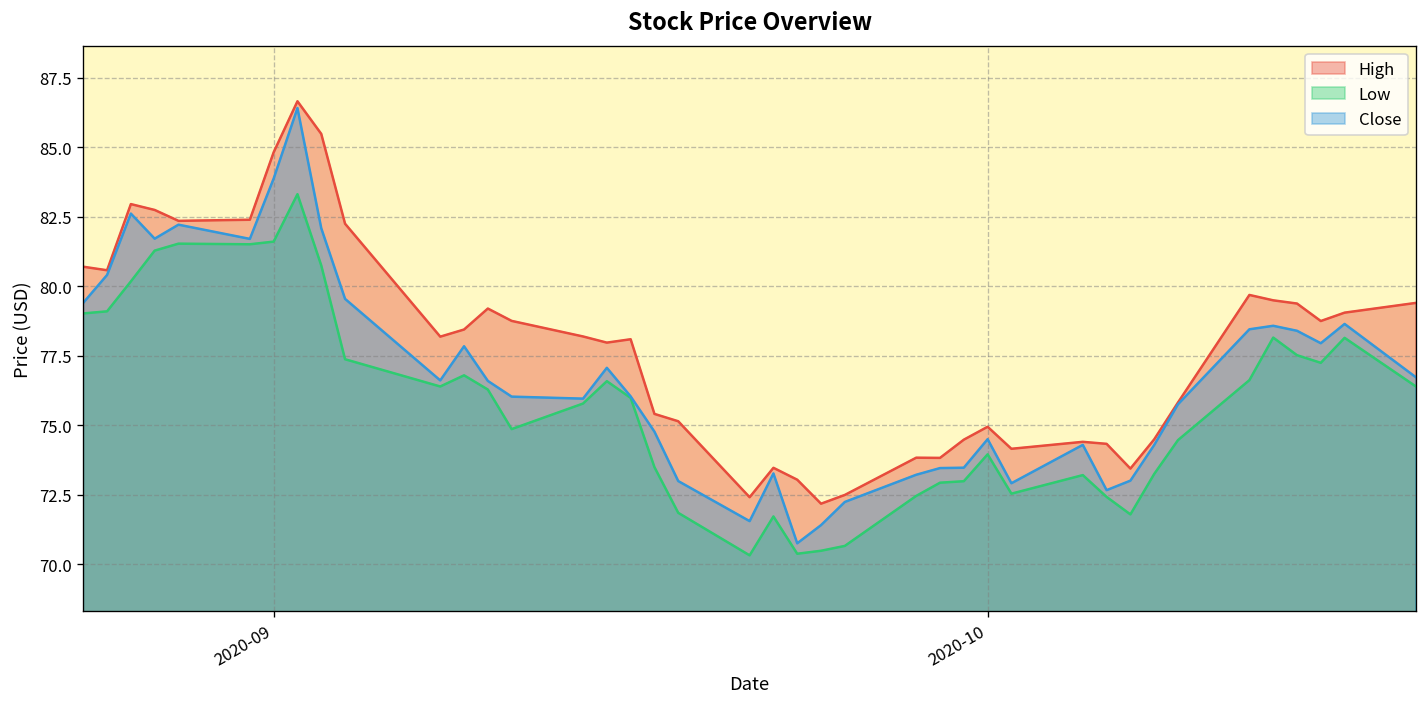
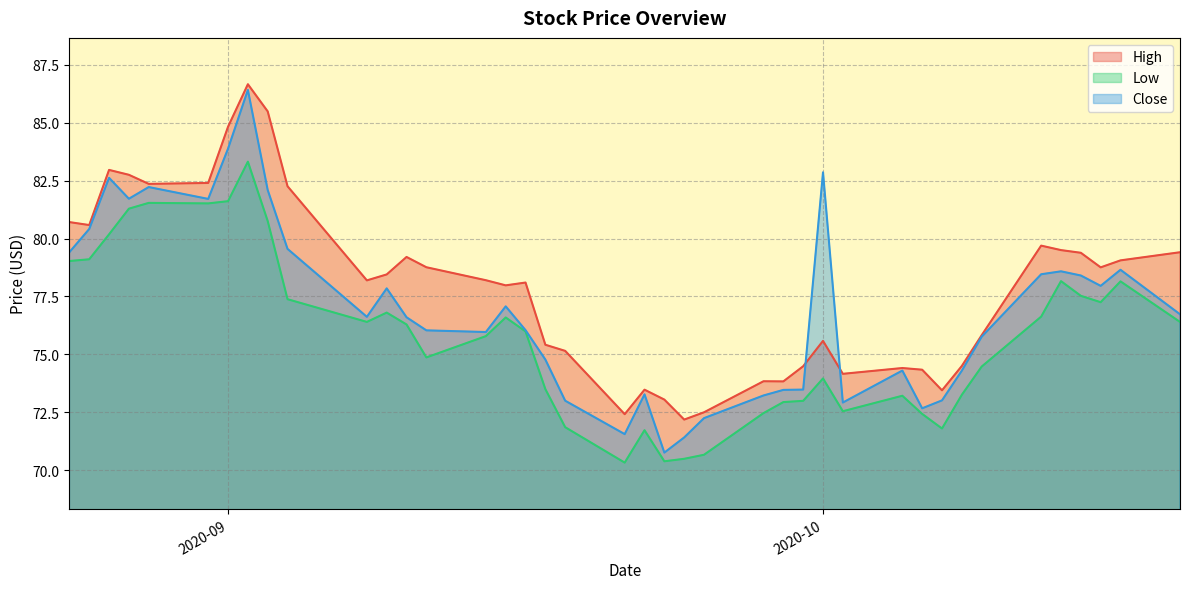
High, 2020-10: 75.0 -> 75.6
Close, 2020-10: 74.5 -> 82.9
